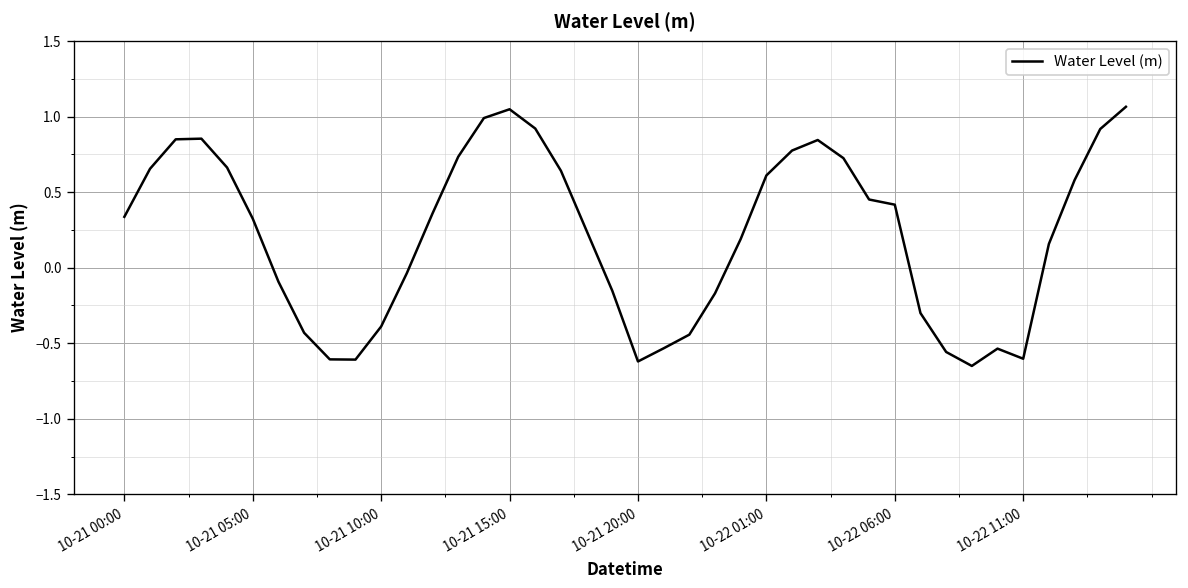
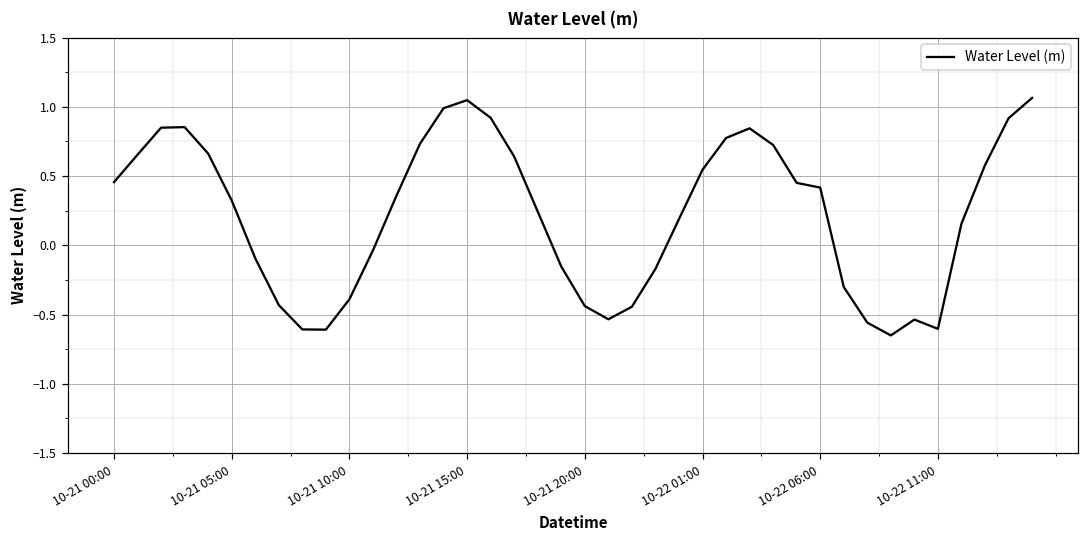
10-21 00:00: 0.34 -> 0.46
10-21 20:00: -0.62 -> -0.44
10-22 01:00: 0.61 -> 0.55
